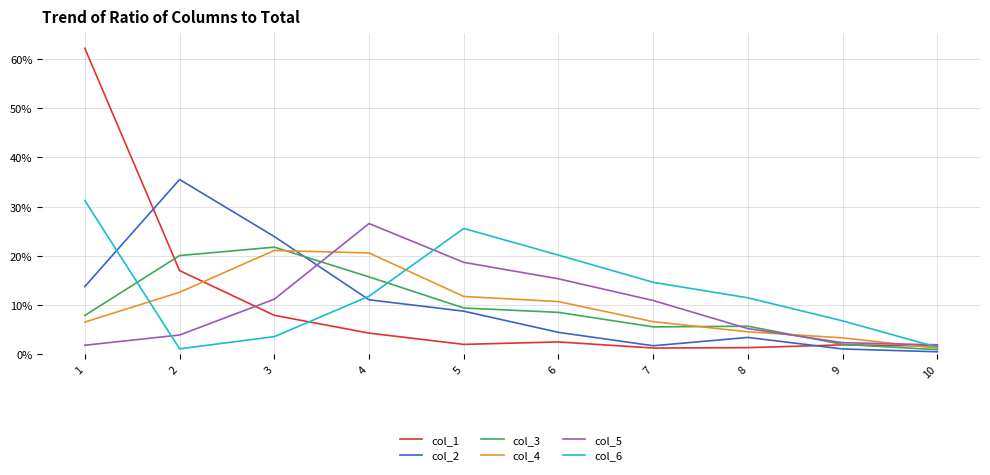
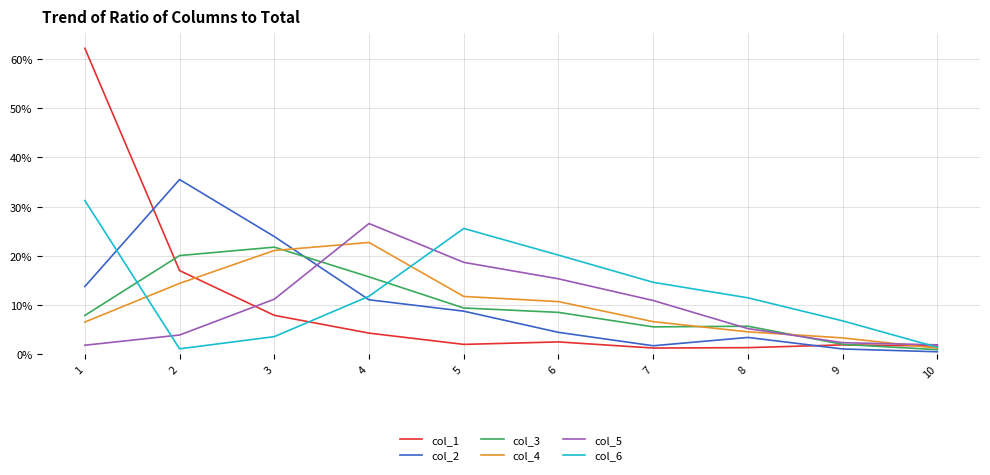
col_4, 2: 13% -> 14%
col_4, 4: 21% -> 23%
